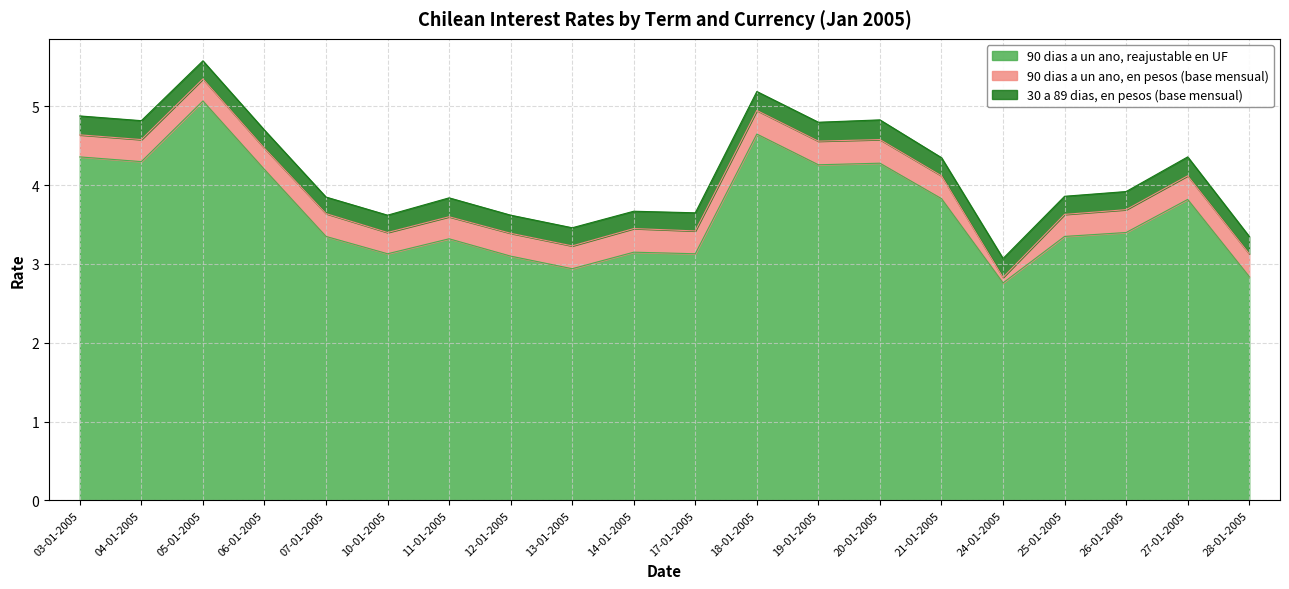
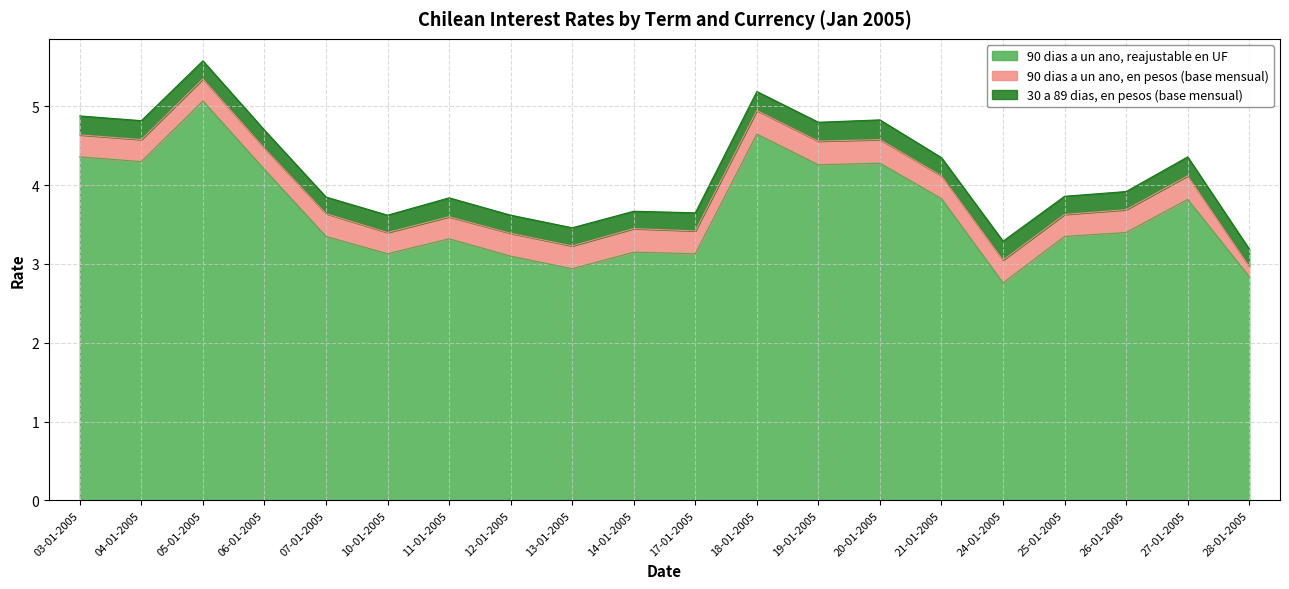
90 dias a un ano, en pesos (base mensual), 24-01-2005: 0.1 -> 0.3
90 dias a un ano, en pesos (base mensual), 28-01-2005: 0.3 -> 0.1
